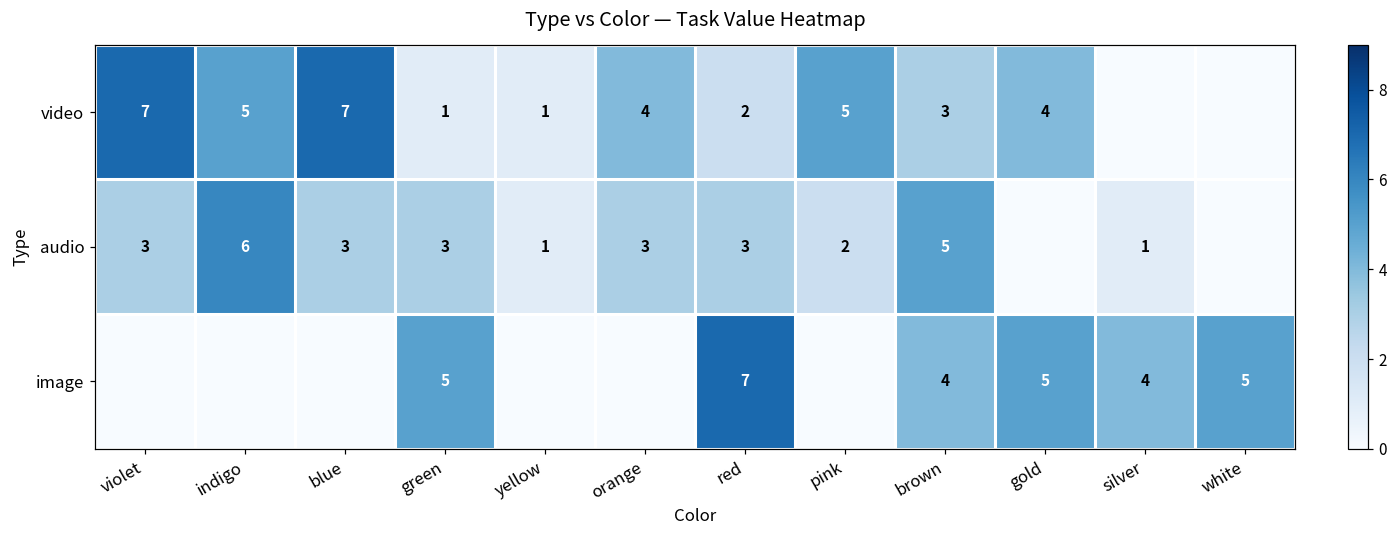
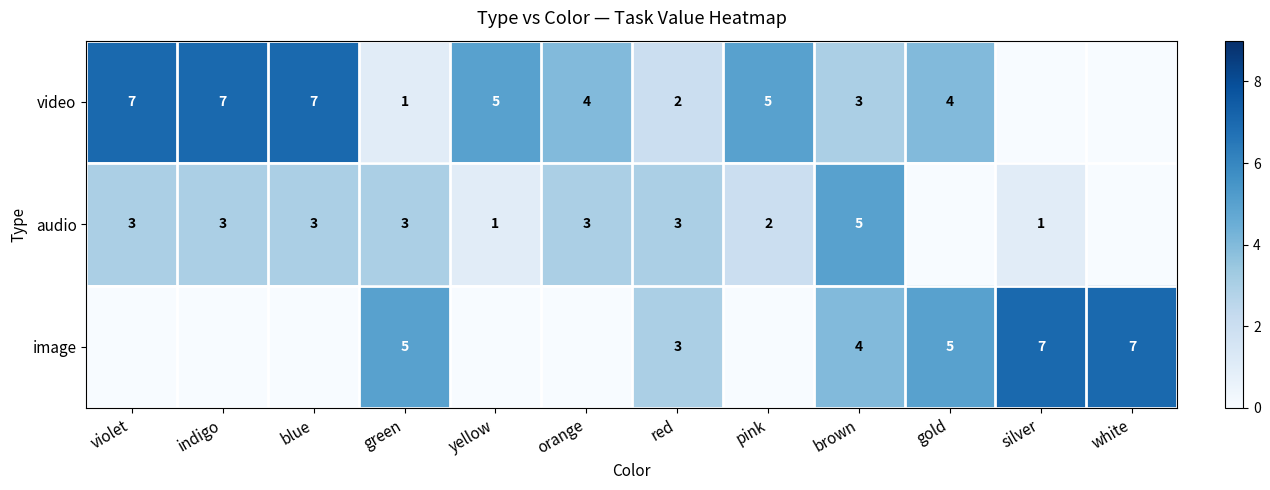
video, indigo: 5 -> 7
video, yellow: 1 -> 5
audio, indigo: 6 -> 3
image, red: 7 -> 3
image, silver: 4 -> 7
image, white: 5 -> 7
